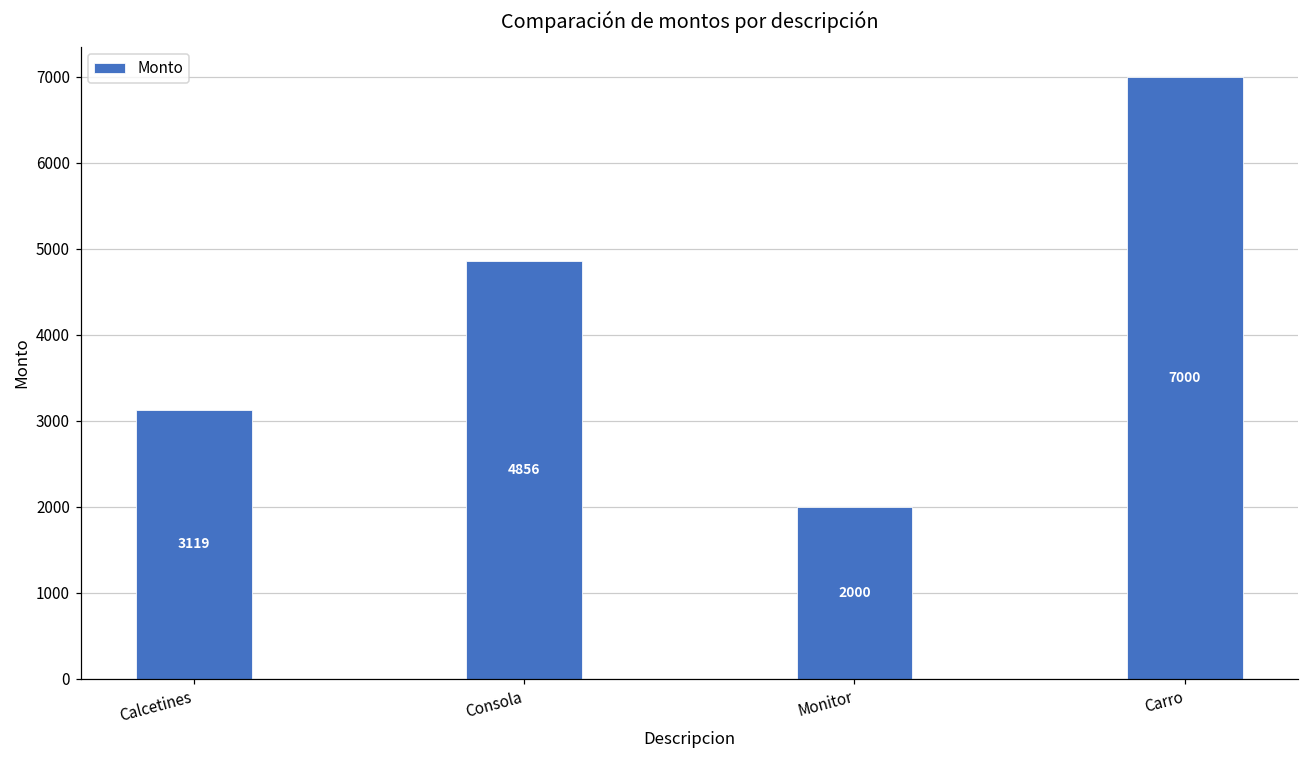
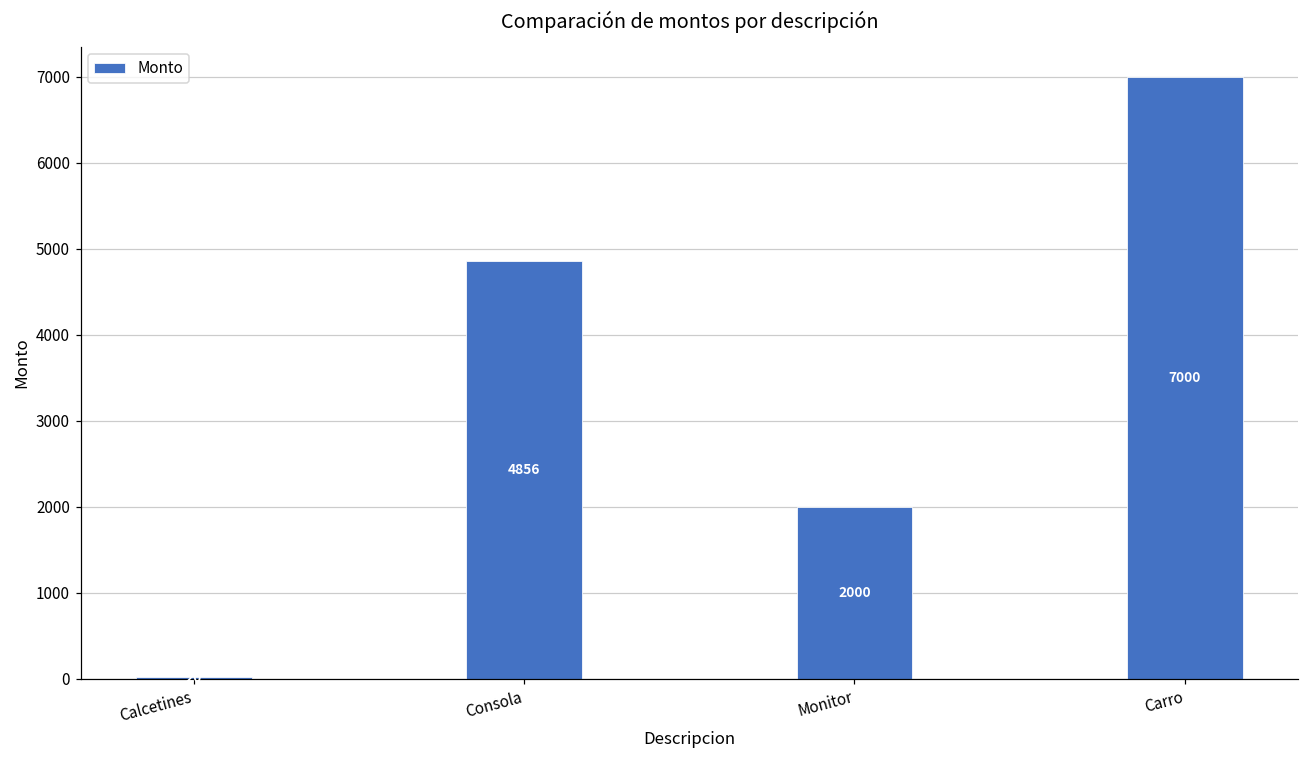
Calcetines: 3100 -> 0
